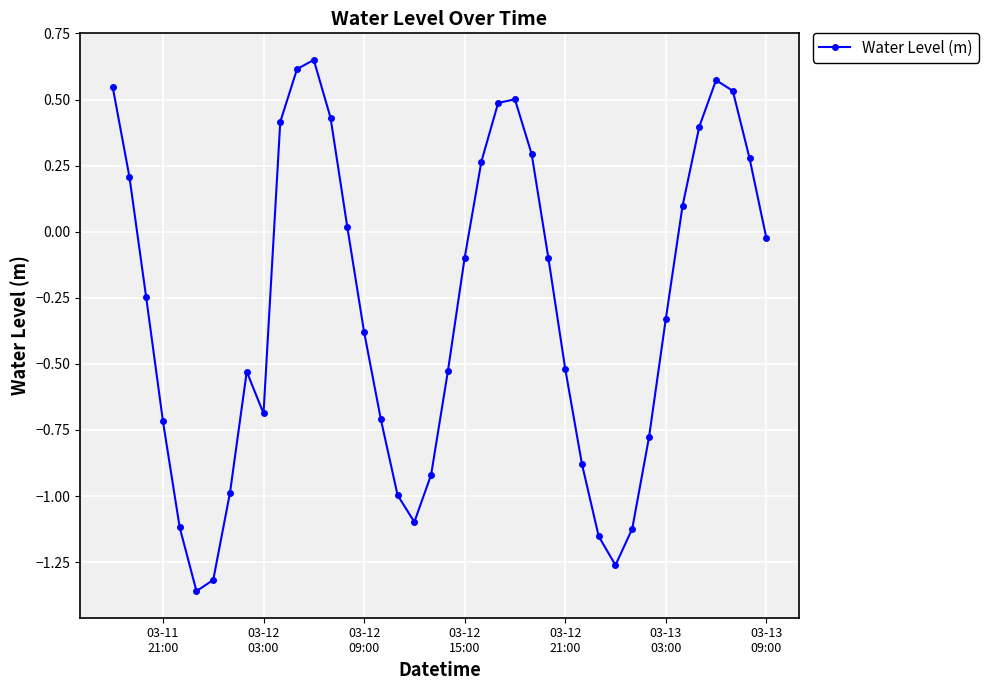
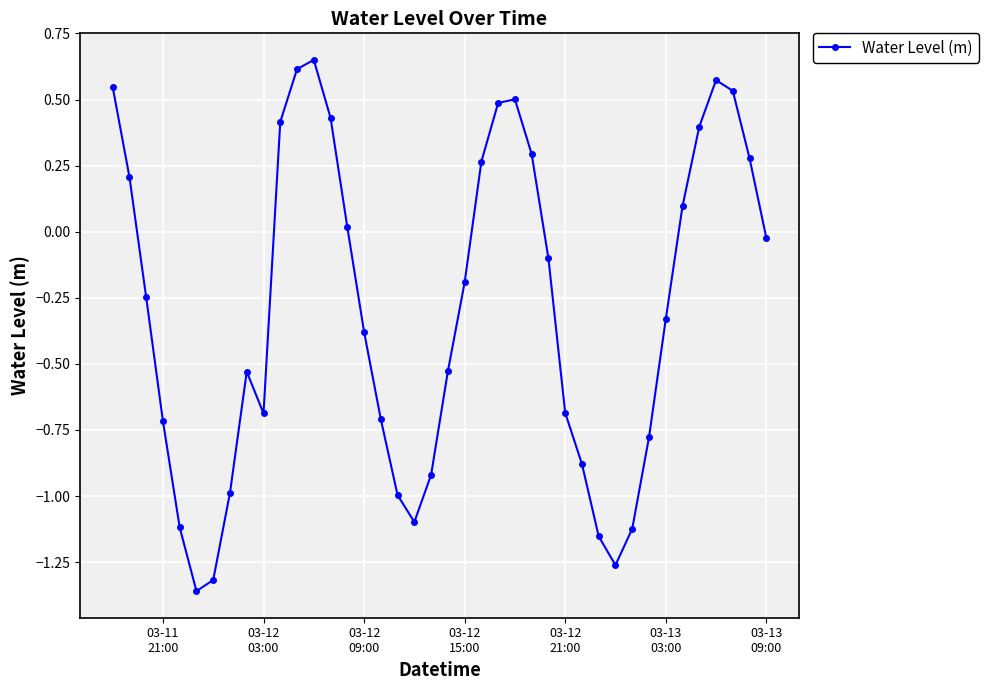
03-12 15:00: -0.10 -> -0.19
03-12 21:00: -0.52 -> -0.68
